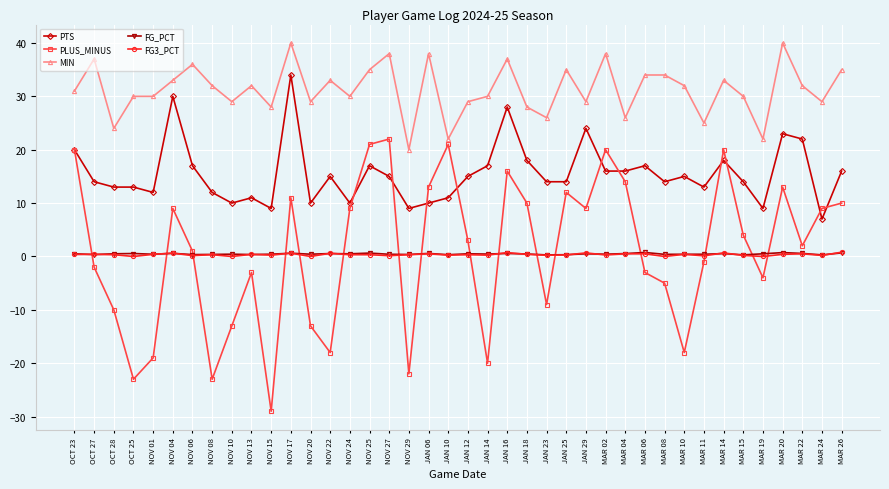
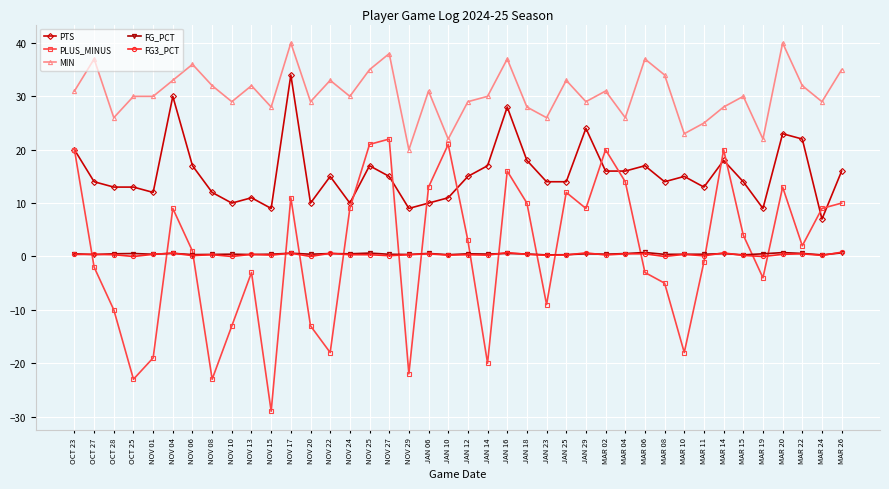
MIN, OCT 28: 24 -> 26
MIN, JAN 06: 38 -> 31
MIN, JAN 25: 35 -> 33
MIN, MAR 02: 38 -> 31
MIN, MAR 06: 34 -> 37
MIN, MAR 10: 32 -> 23
MIN, MAR 14: 33 -> 28
